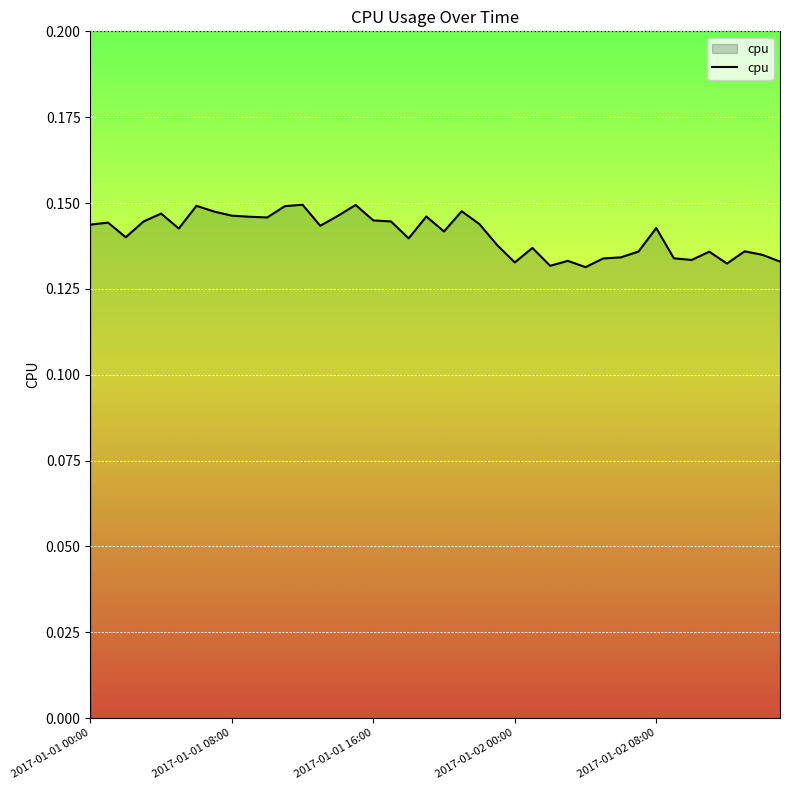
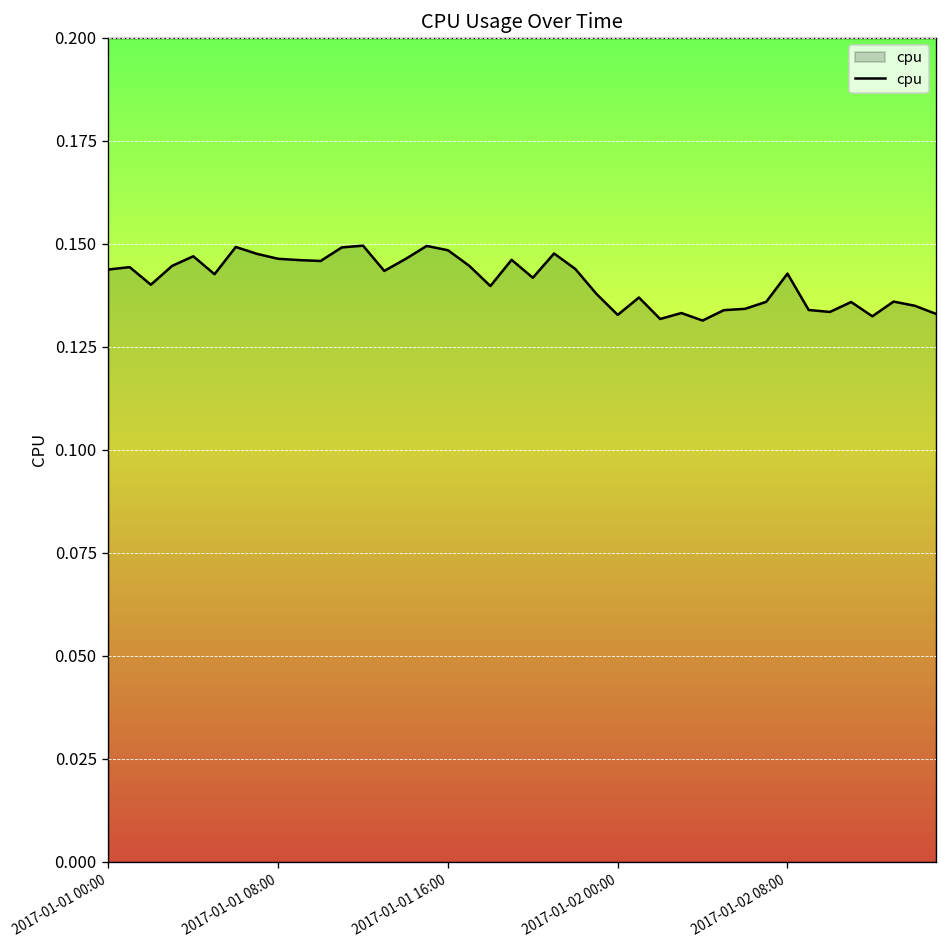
2017-01-01 16:00: 0.145 -> 0.148
